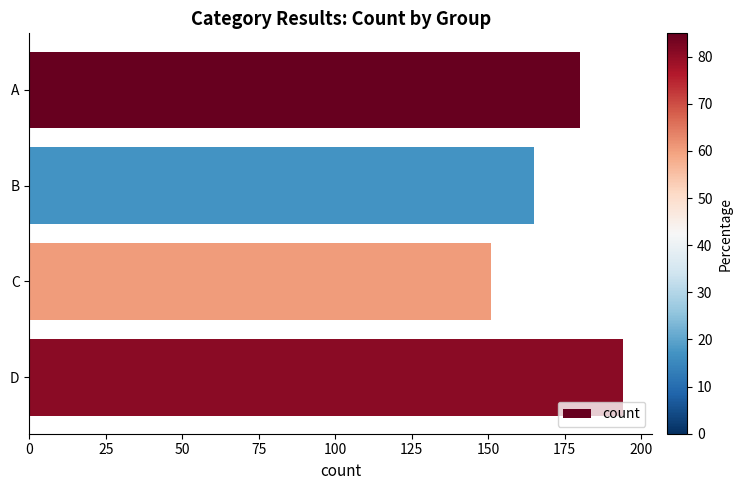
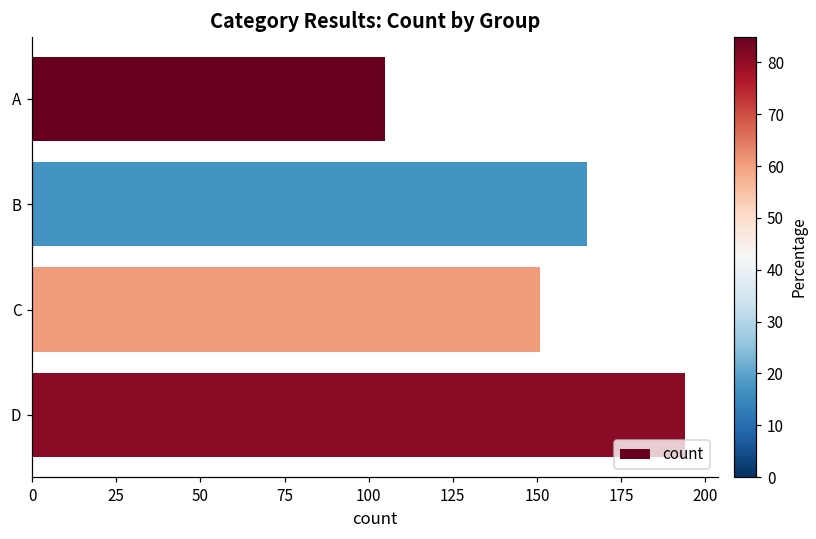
A: 180 -> 105
